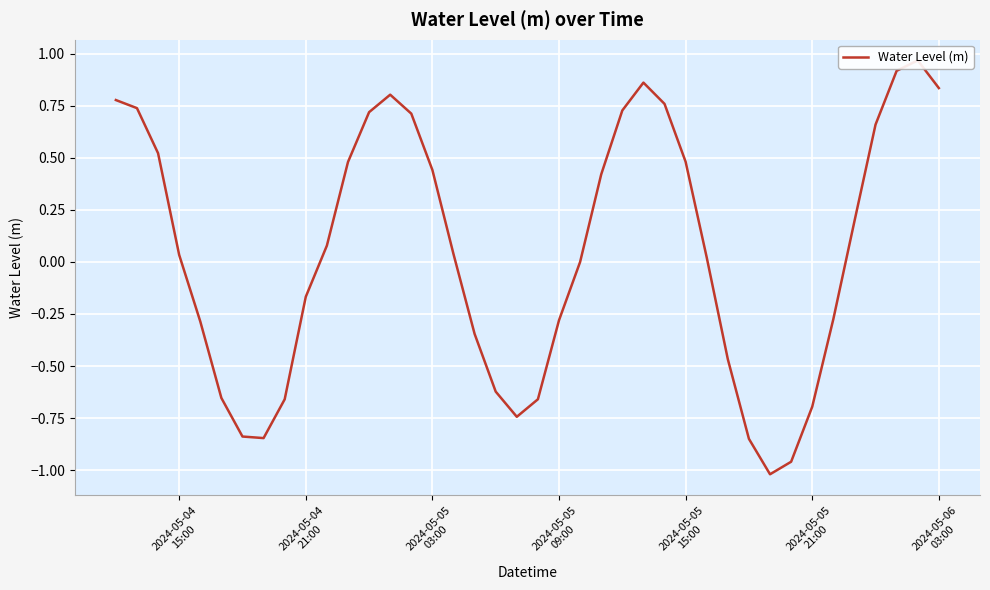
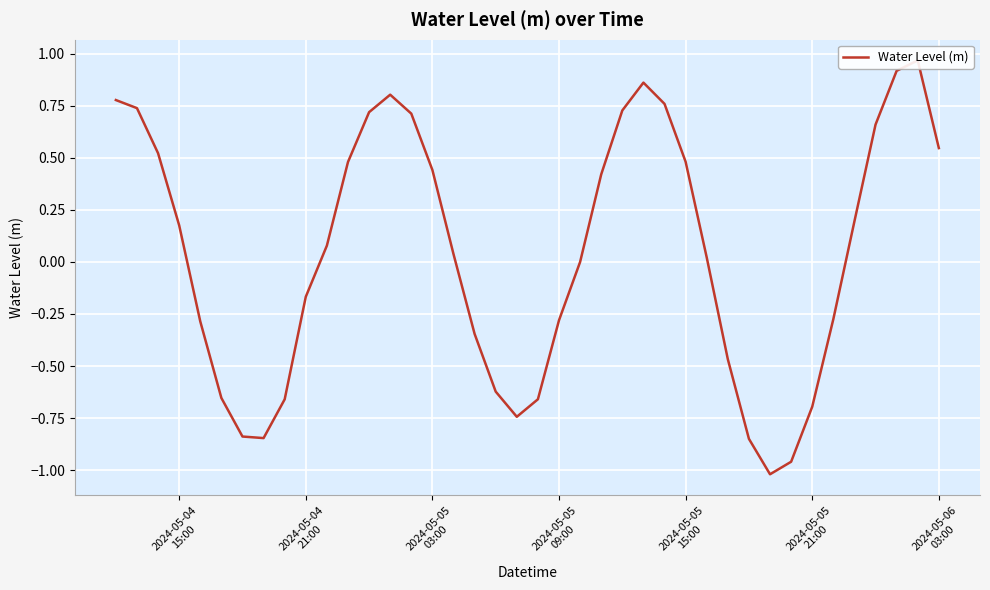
2024-05-04 15:00: 0.03 -> 0.18
2024-05-06 03:00: 0.84 -> 0.55
